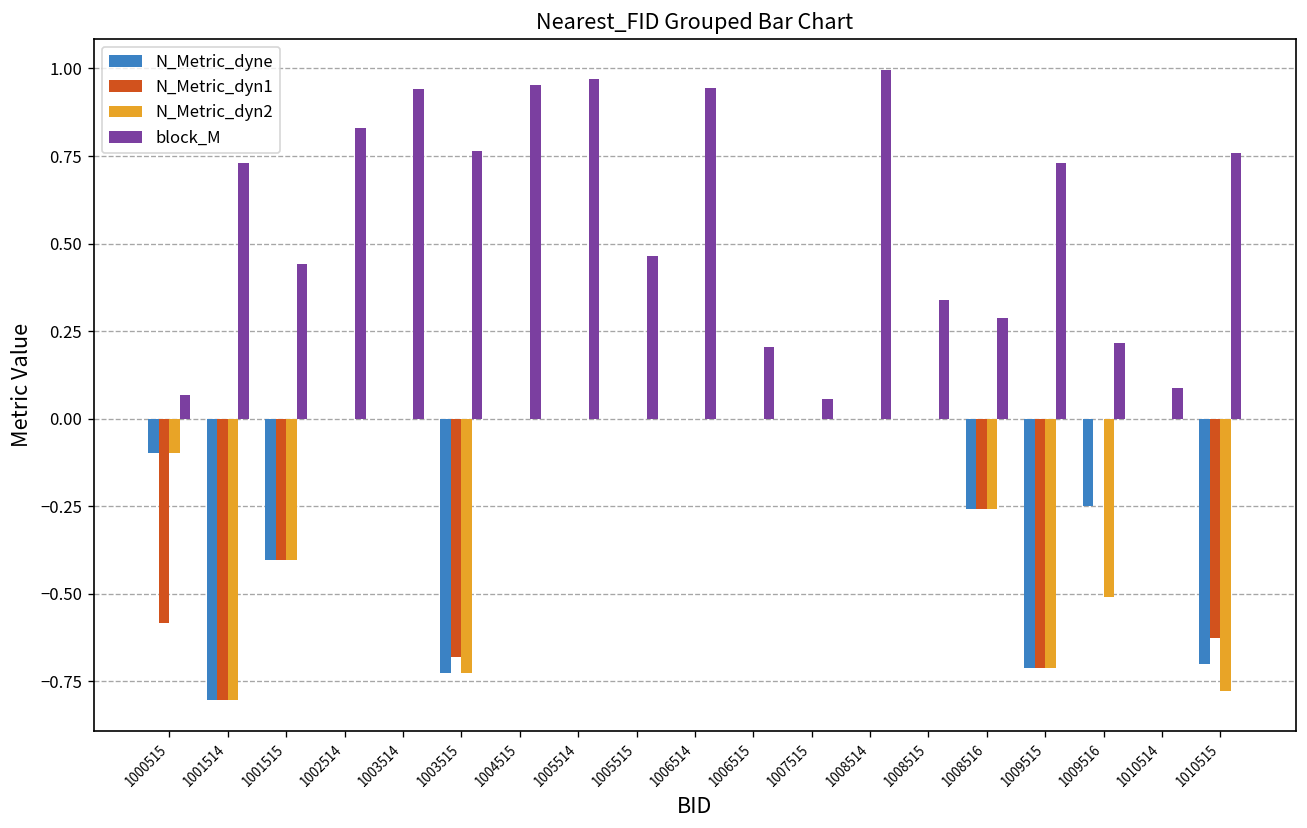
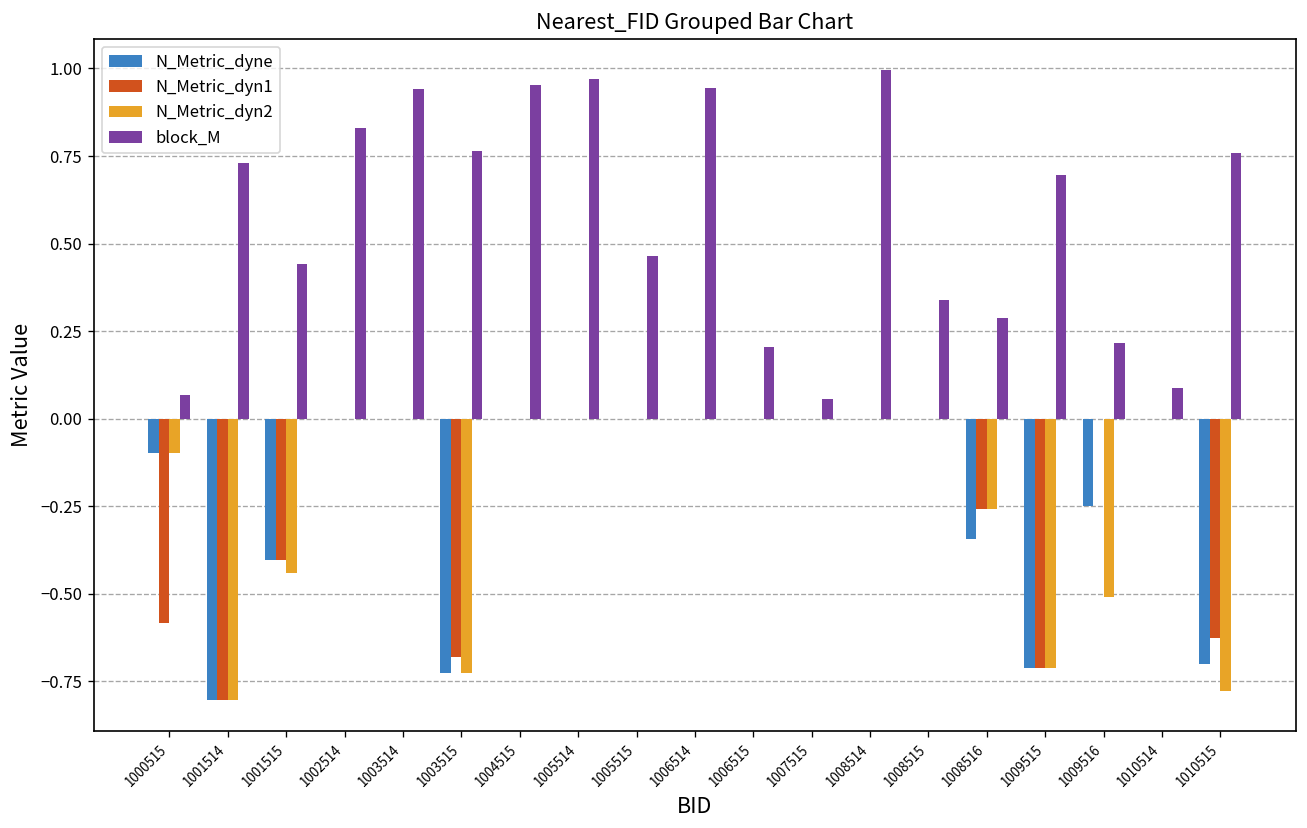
N_Metric_dyn2, 1001515: -0.40 -> -0.44
N_Metric_dyne, 1008516: -0.26 -> -0.34
block_M, 1009515: 0.73 -> 0.70
